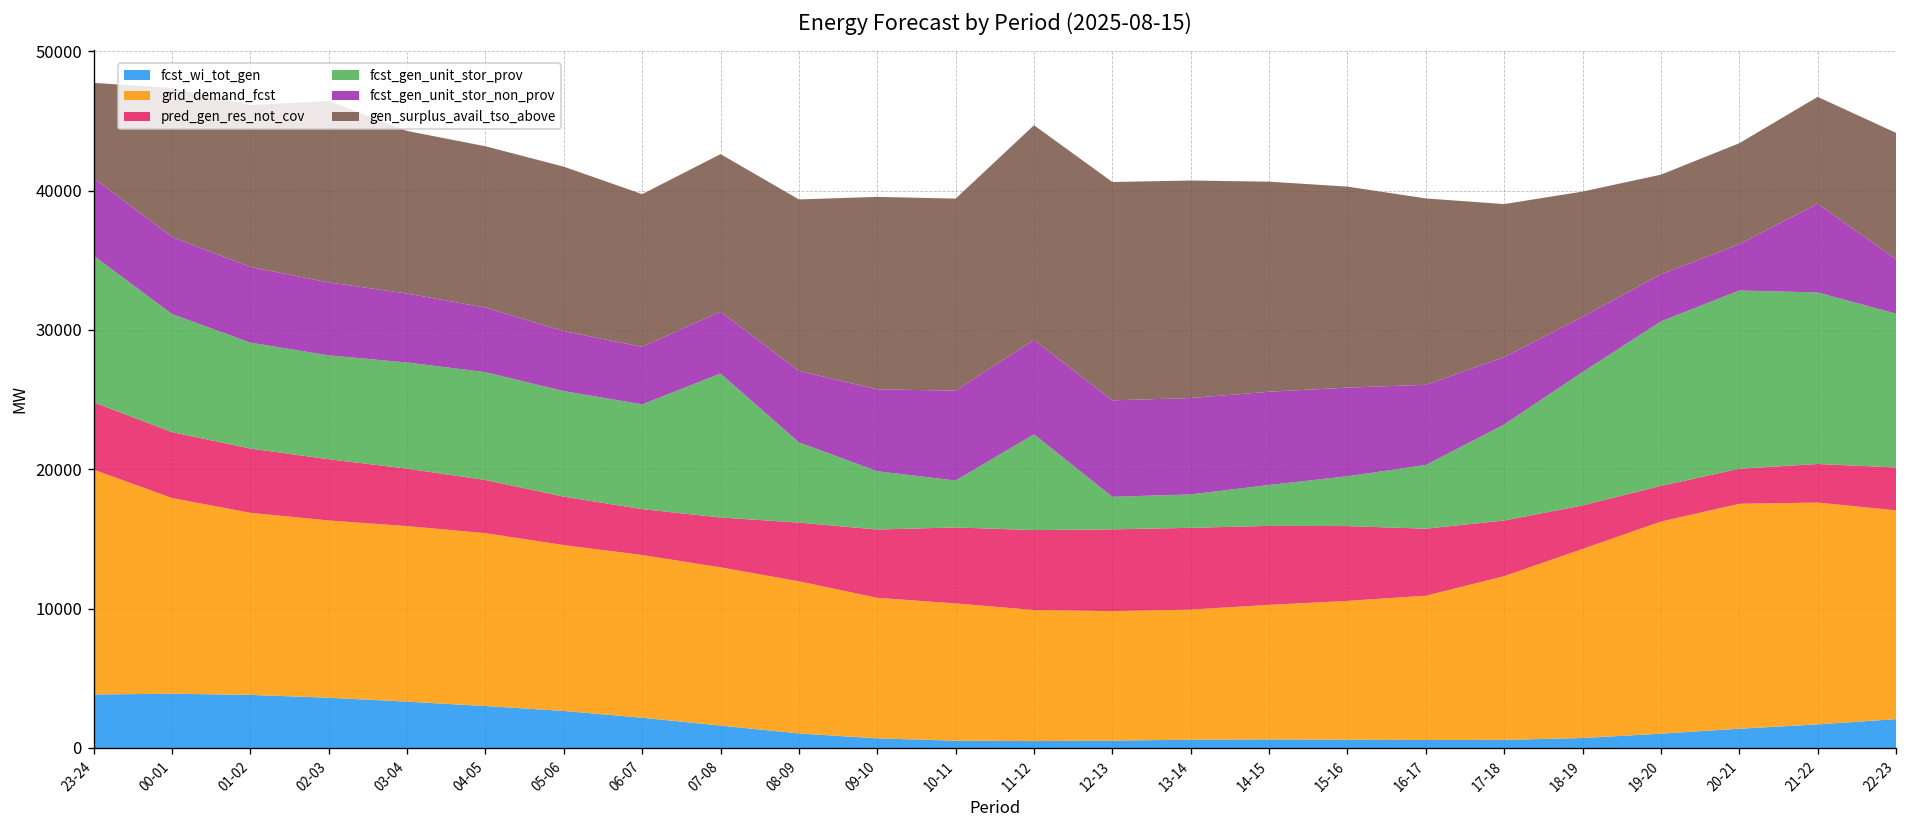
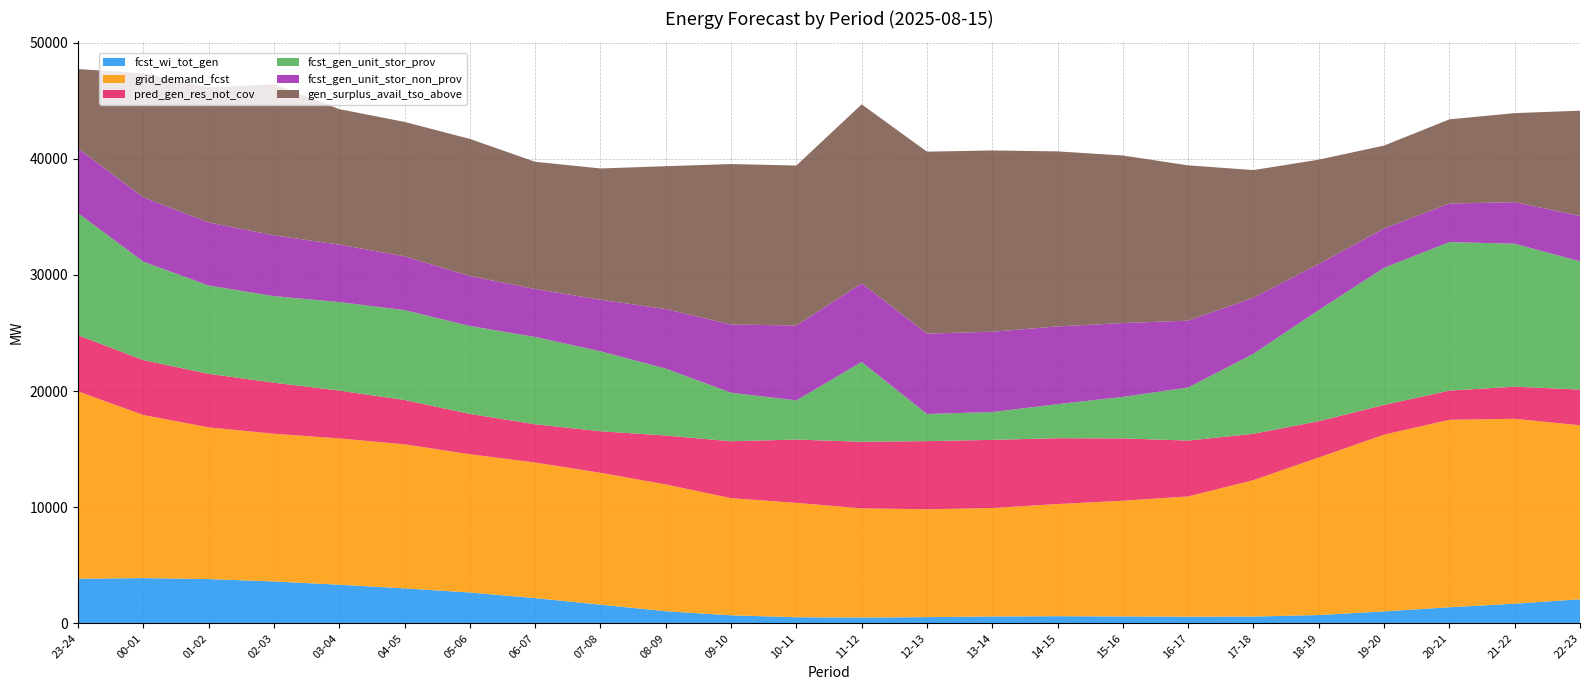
fcst_gen_unit_stor_prov, 07-08: 10300 -> 6900
fcst_gen_unit_stor_non_prov, 21-22: 6400 -> 3600
